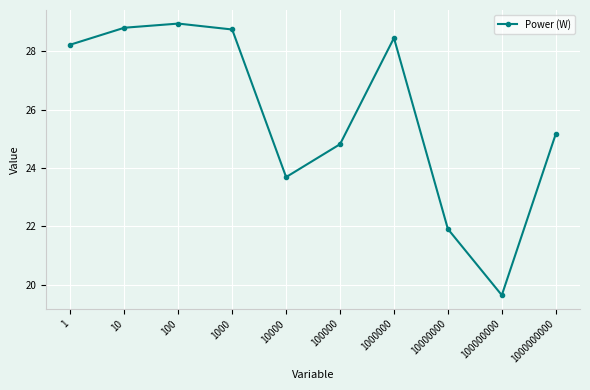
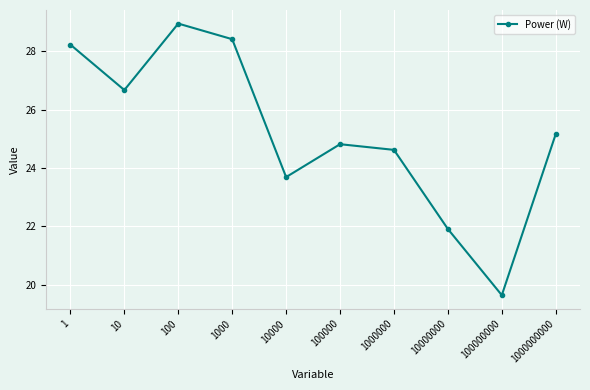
10: 28.8 -> 26.7
1000: 28.7 -> 28.4
1000000: 28.5 -> 24.6
